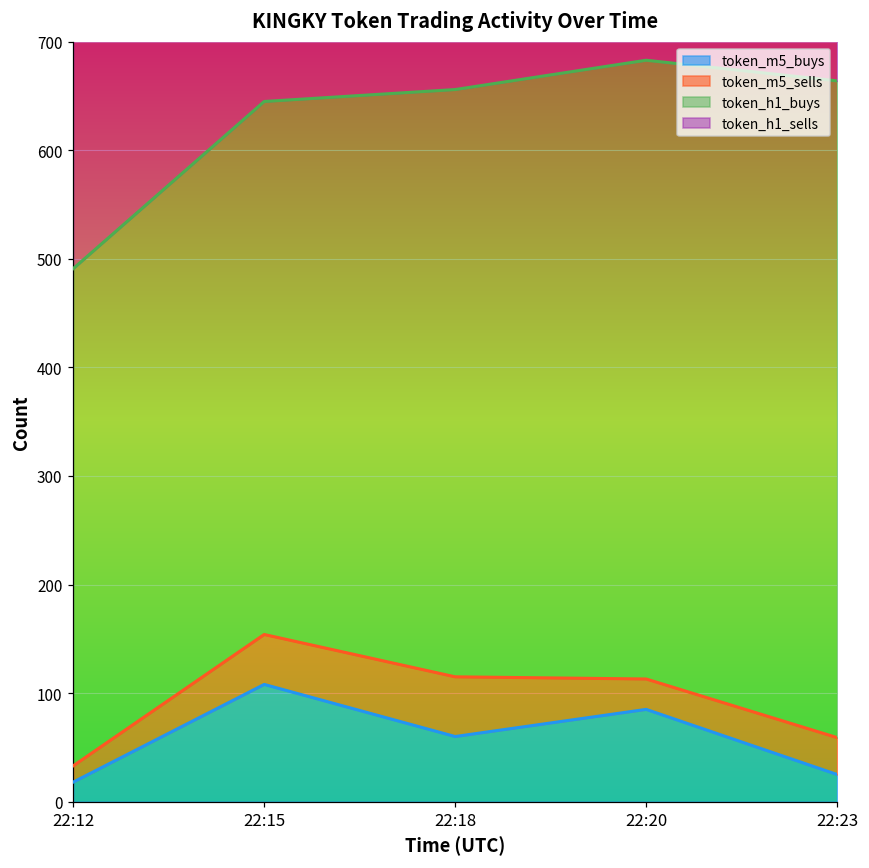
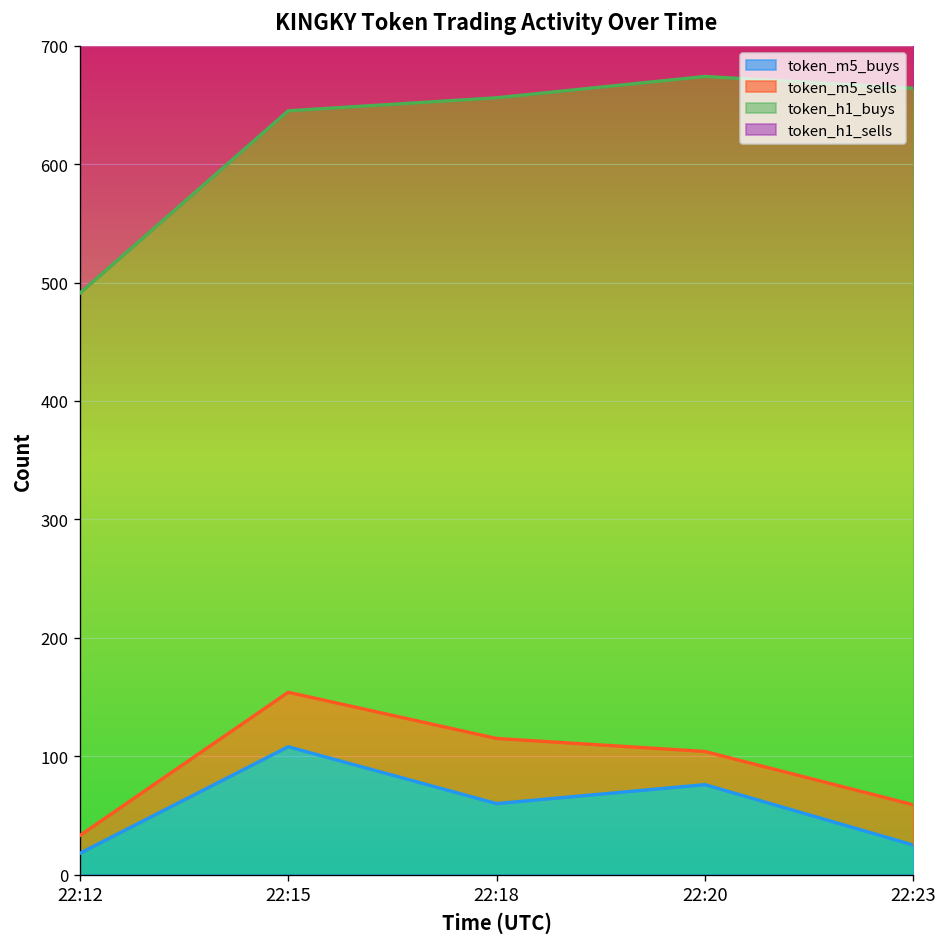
token_m5_buys, 22:20: 90 -> 80
